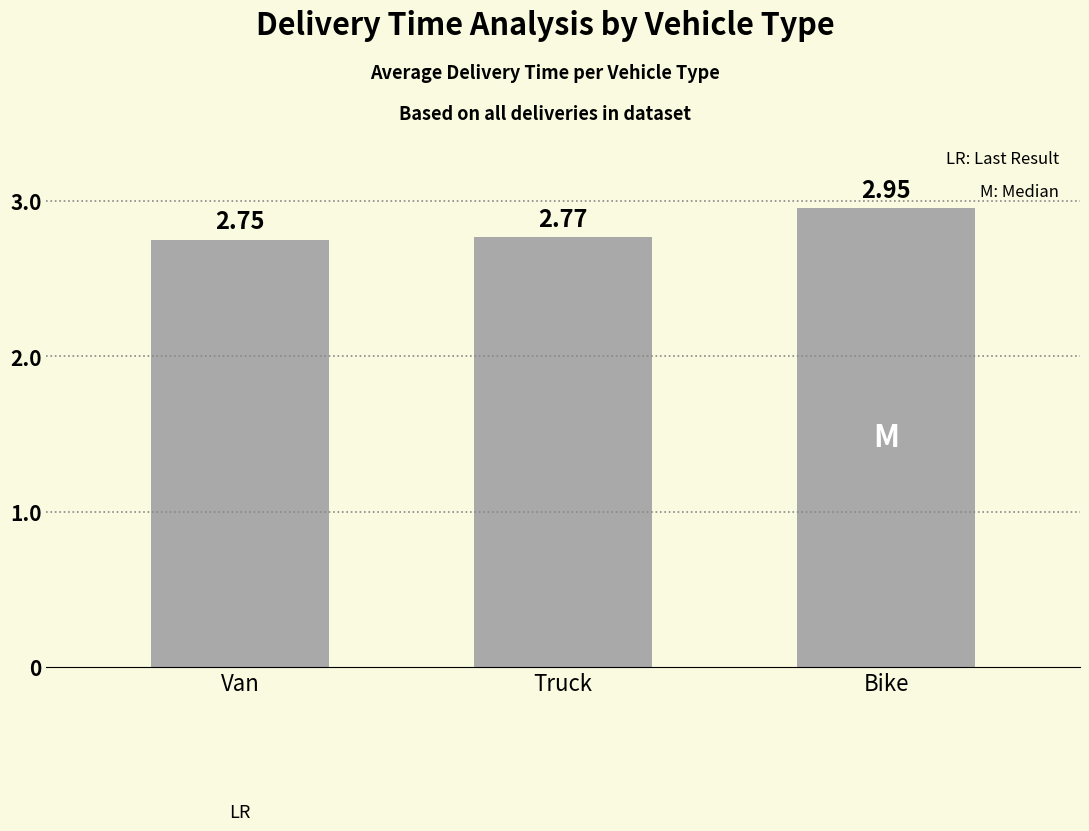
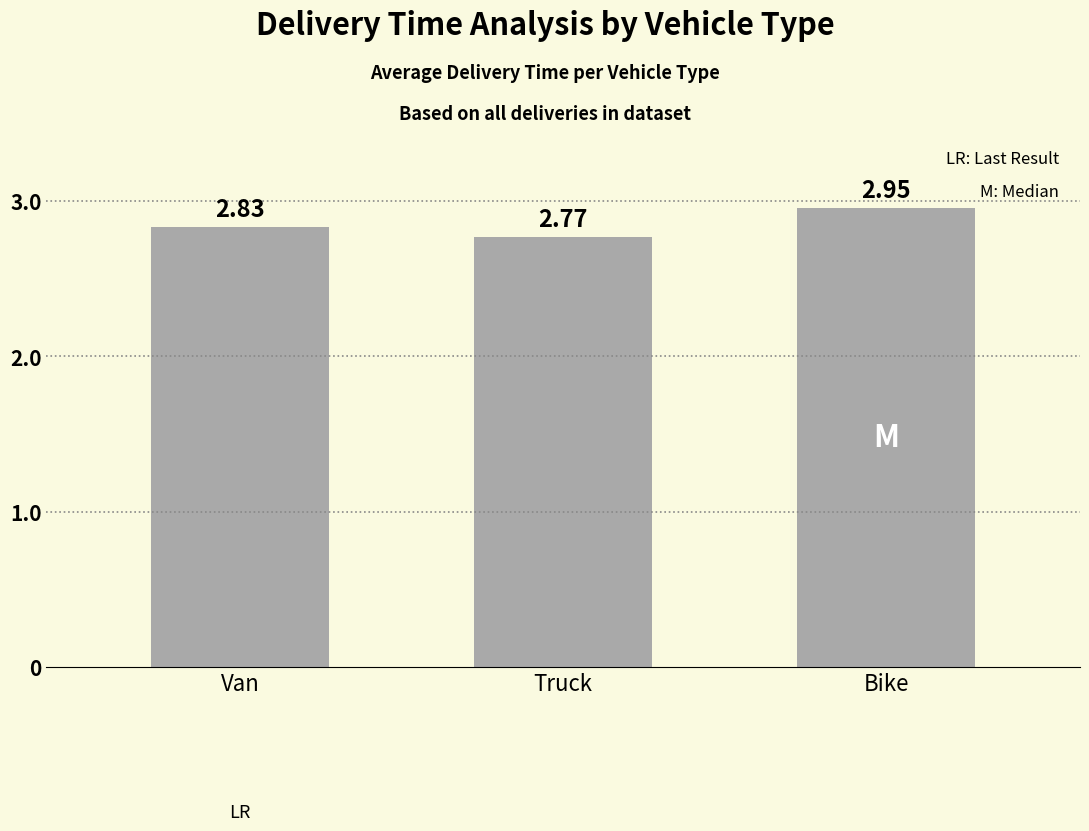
Van: 2.75 -> 2.83
